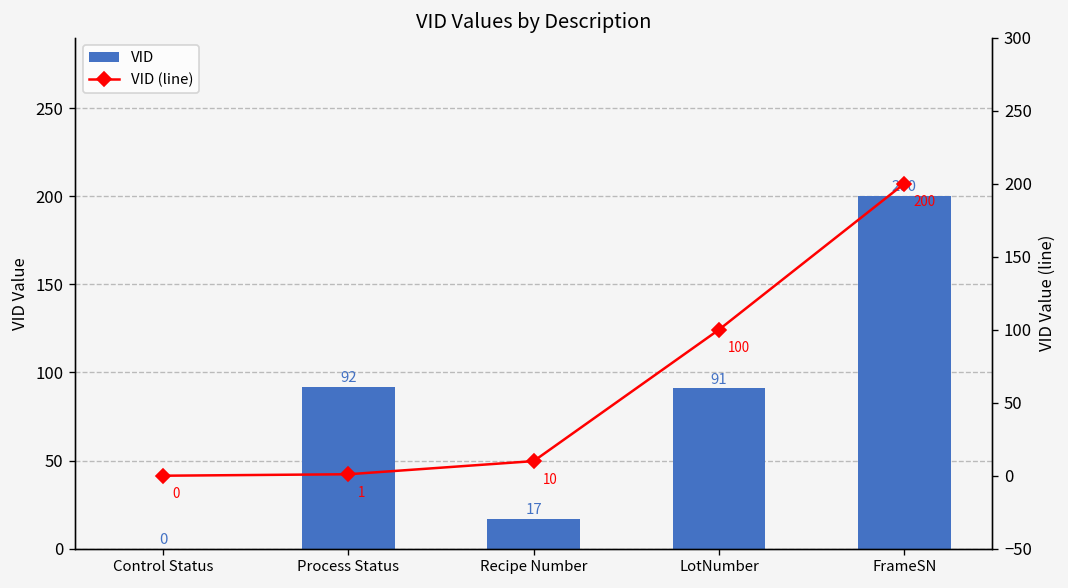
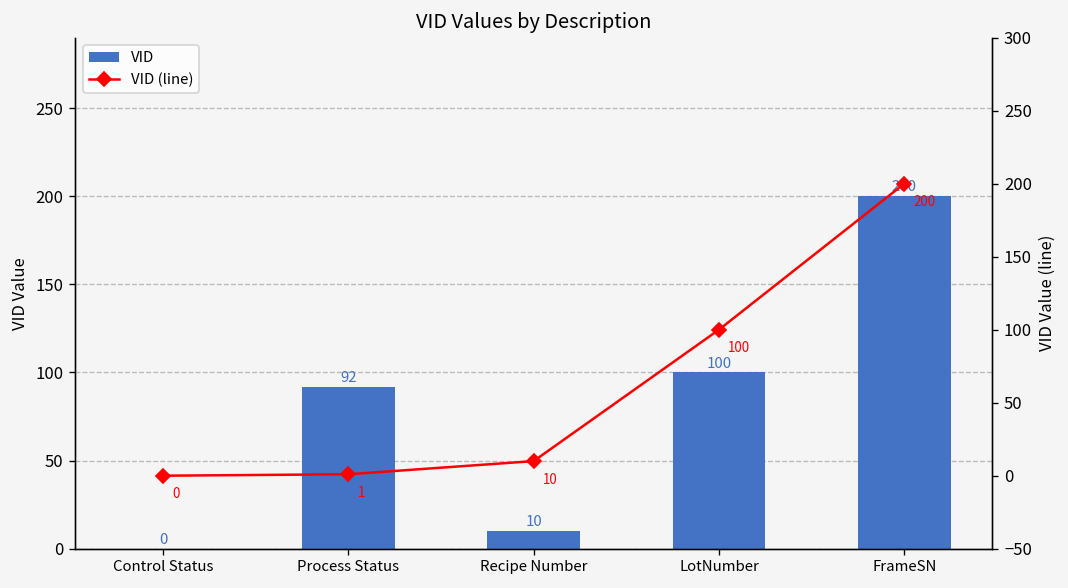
VID, Recipe Number: 17 -> 10
VID, LotNumber: 91 -> 100
